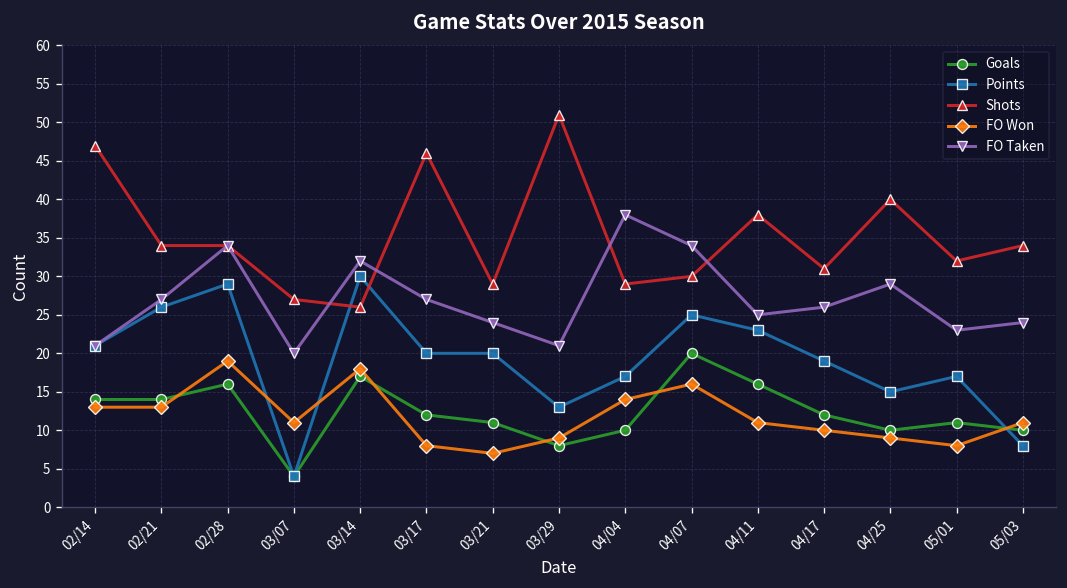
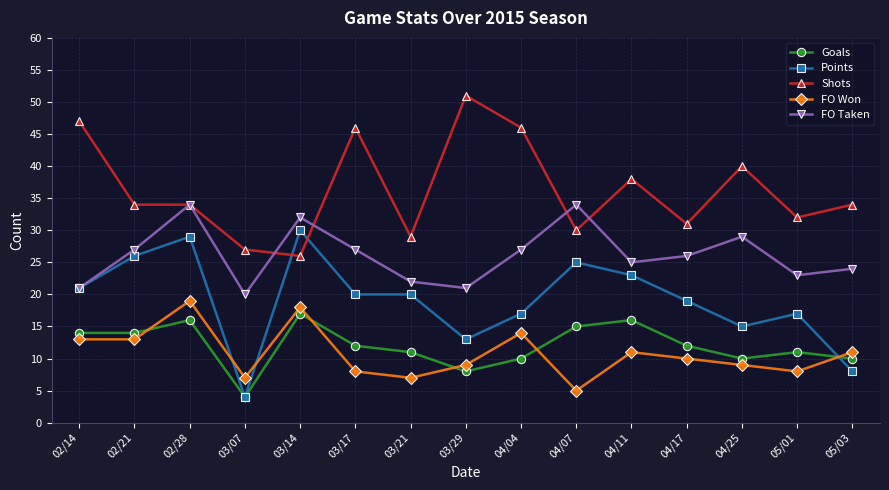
FO Won, 03/07: 11 -> 7
FO Taken, 03/21: 24 -> 22
Shots, 04/04: 29 -> 46
FO Taken, 04/04: 38 -> 27
Goals, 04/07: 20 -> 15
FO Won, 04/07: 16 -> 5
